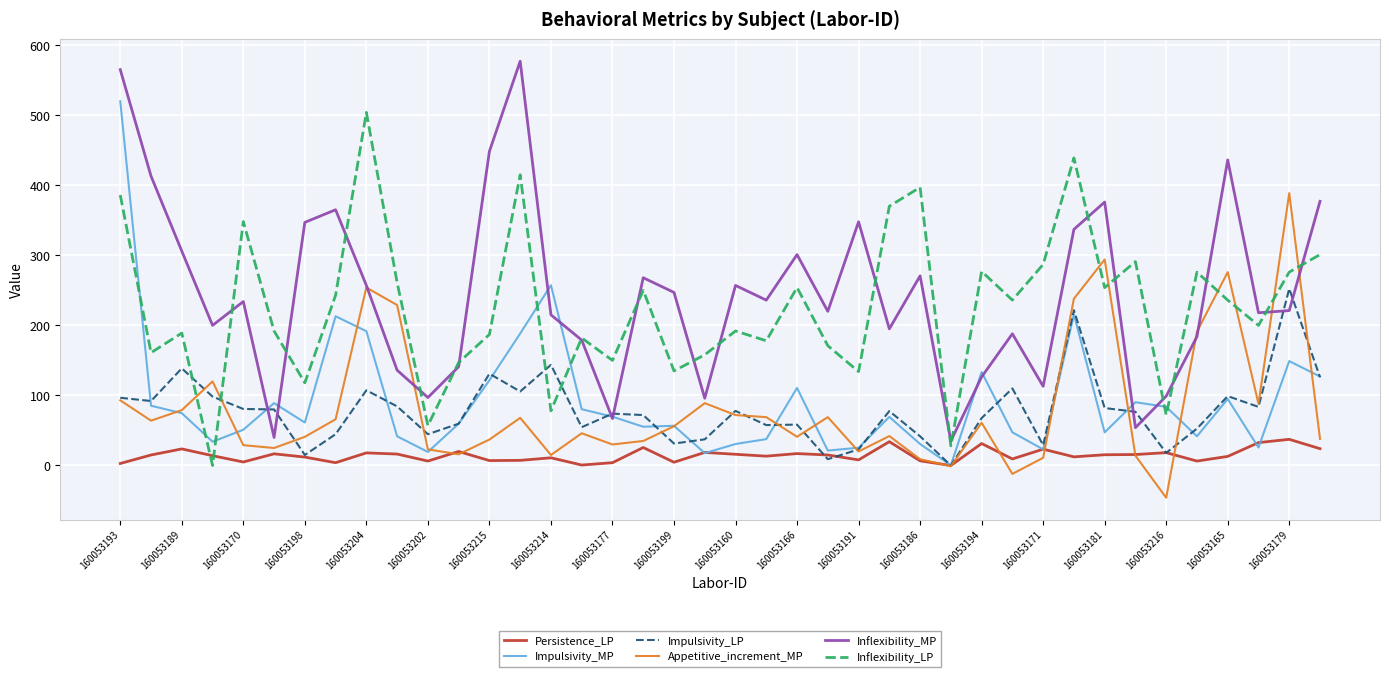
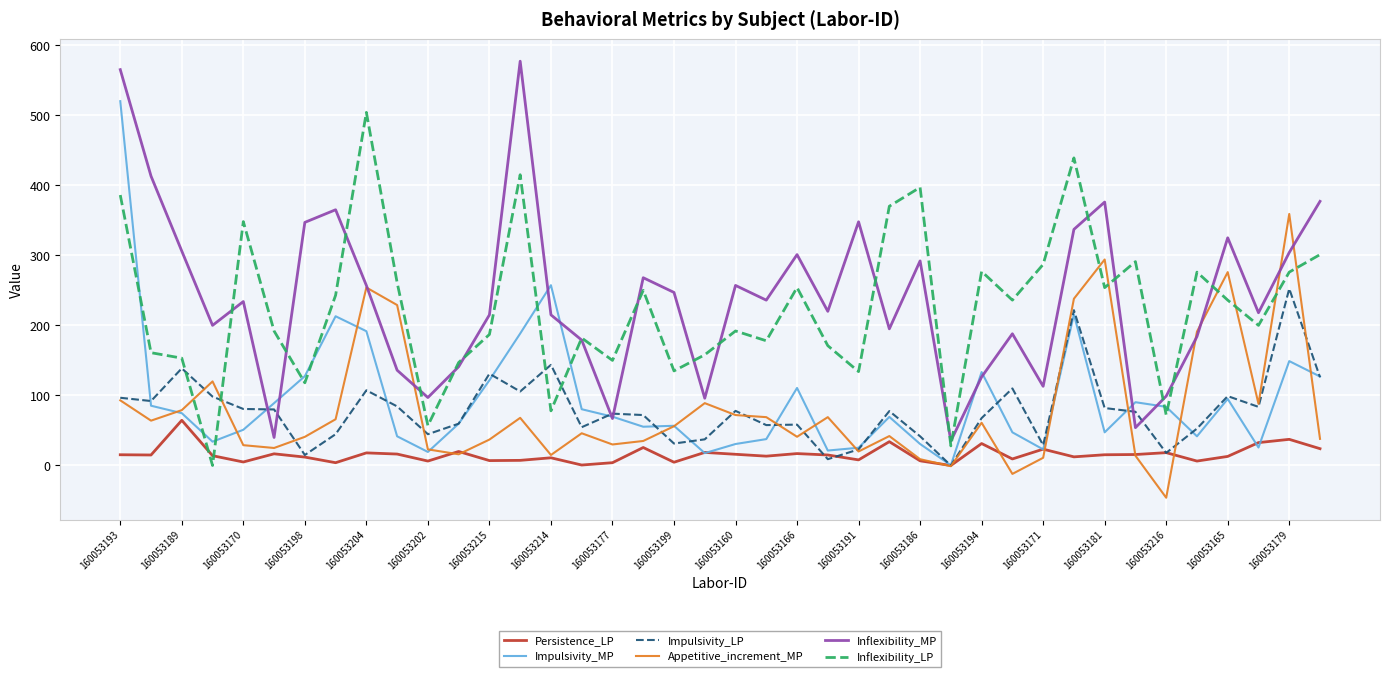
Persistence_LP, 160053193: 0 -> 20
Persistence_LP, 160053189: 20 -> 60
Inflexibility_LP, 160053189: 190 -> 150
Impulsivity_MP, 160053198: 60 -> 130
Inflexibility_MP, 160053215: 450 -> 220
Inflexibility_MP, 160053186: 270 -> 290
Inflexibility_MP, 160053165: 440 -> 330
Appetitive_increment_MP, 160053179: 390 -> 360
Inflexibility_MP, 160053179: 220 -> 300
